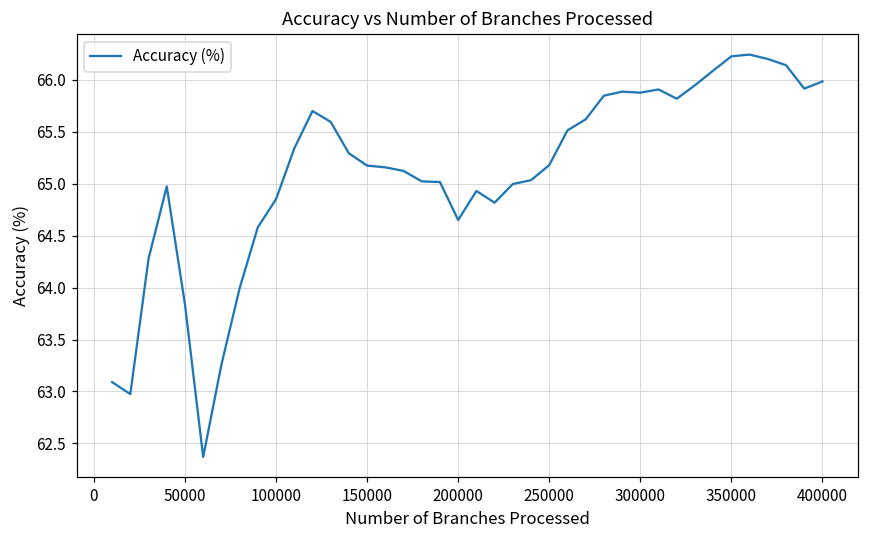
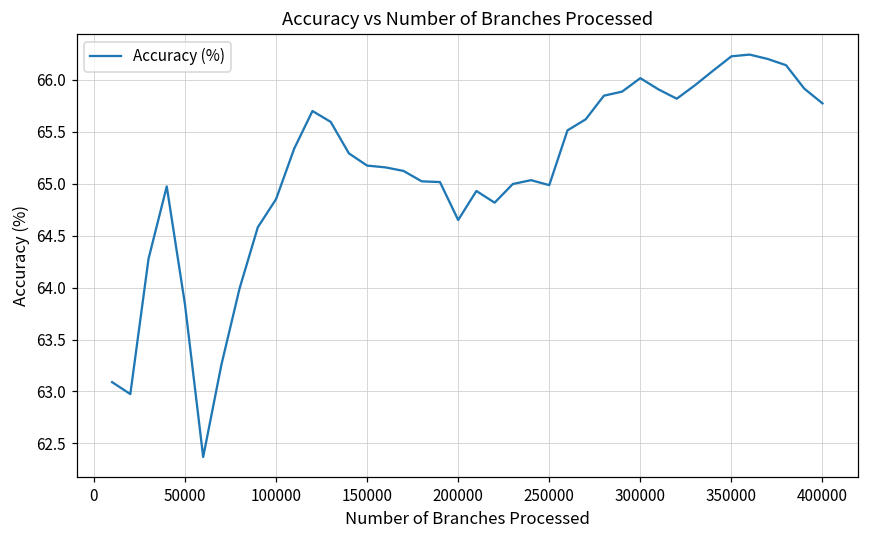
250000: 65.2 -> 65.0
300000: 65.9 -> 66.0
400000: 66.0 -> 65.8
